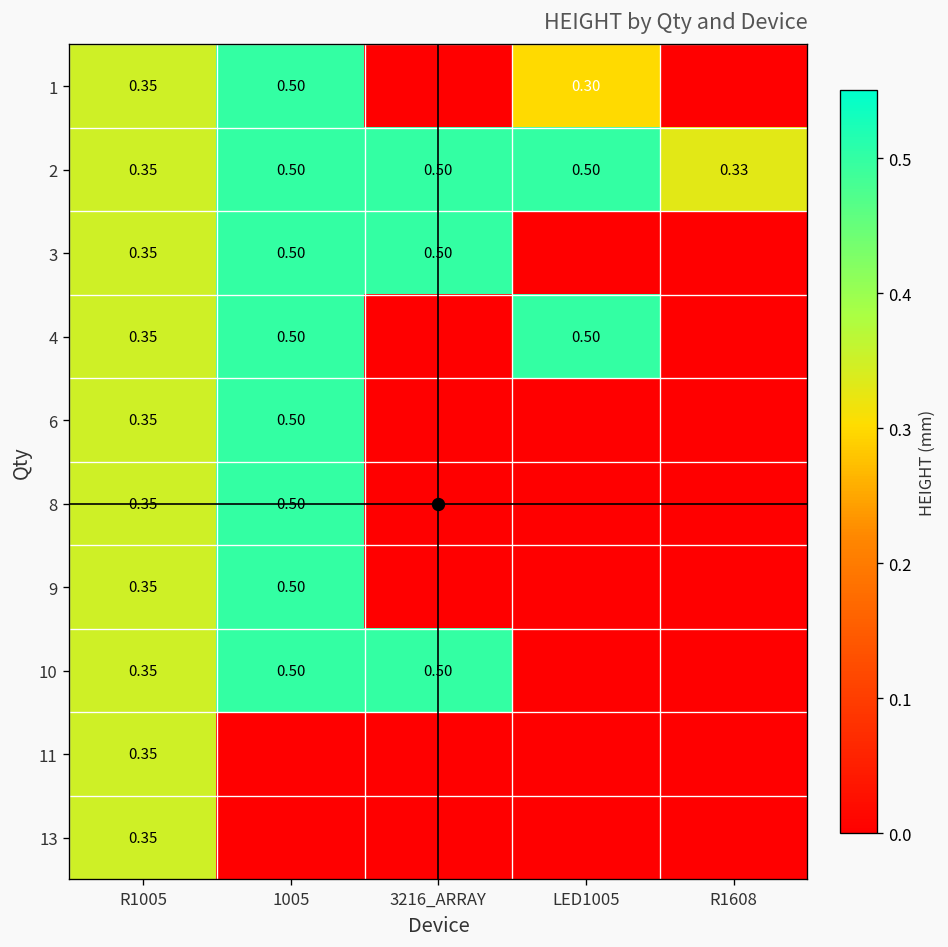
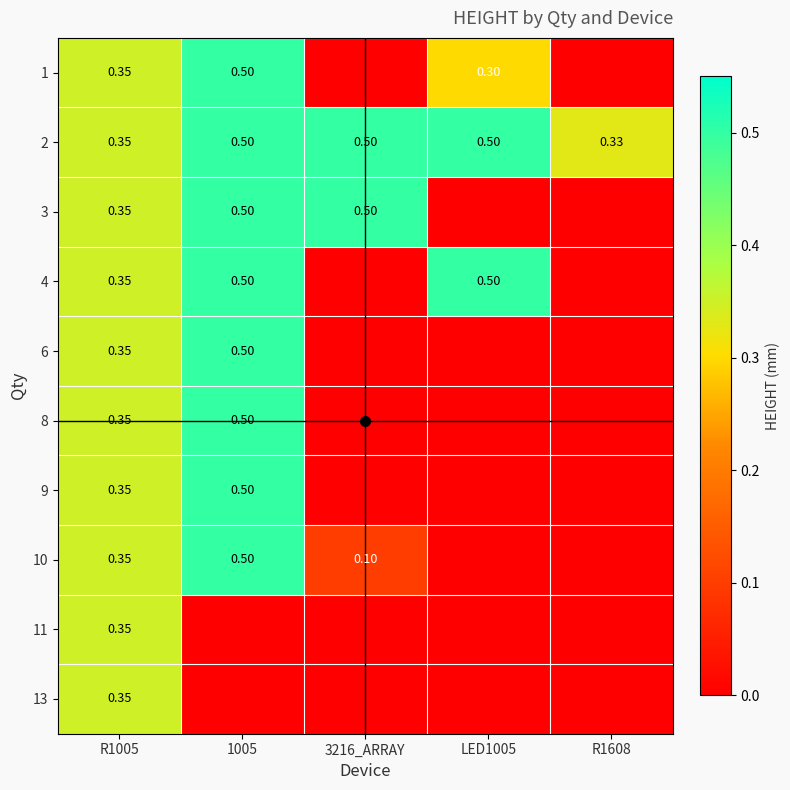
10, 3216_ARRAY: 0.50 -> 0.10
